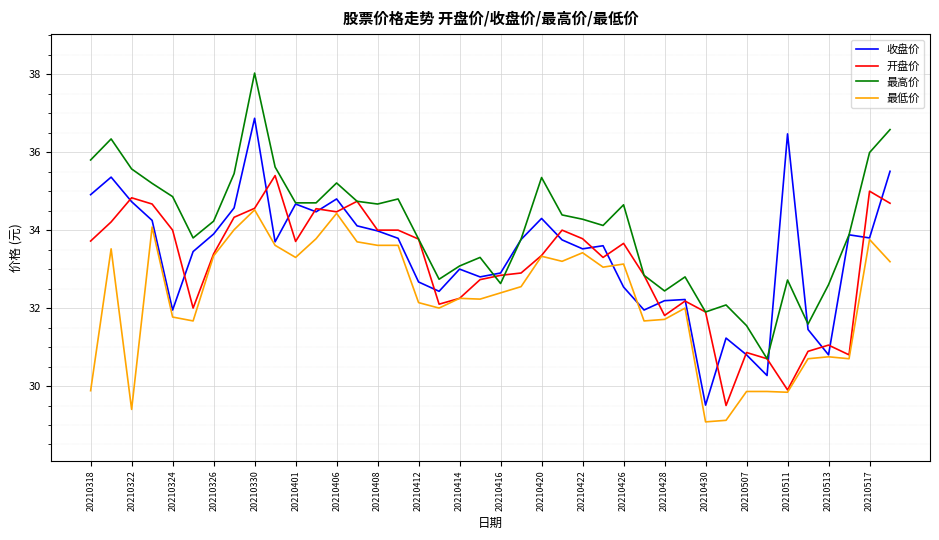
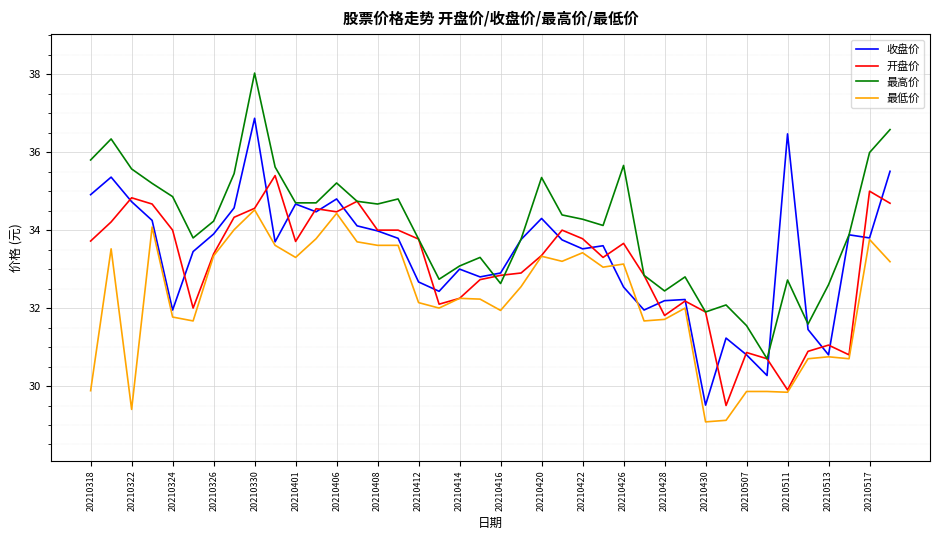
最低价, 20210416: 32.4 -> 31.9
最高价, 20210426: 34.7 -> 35.7
